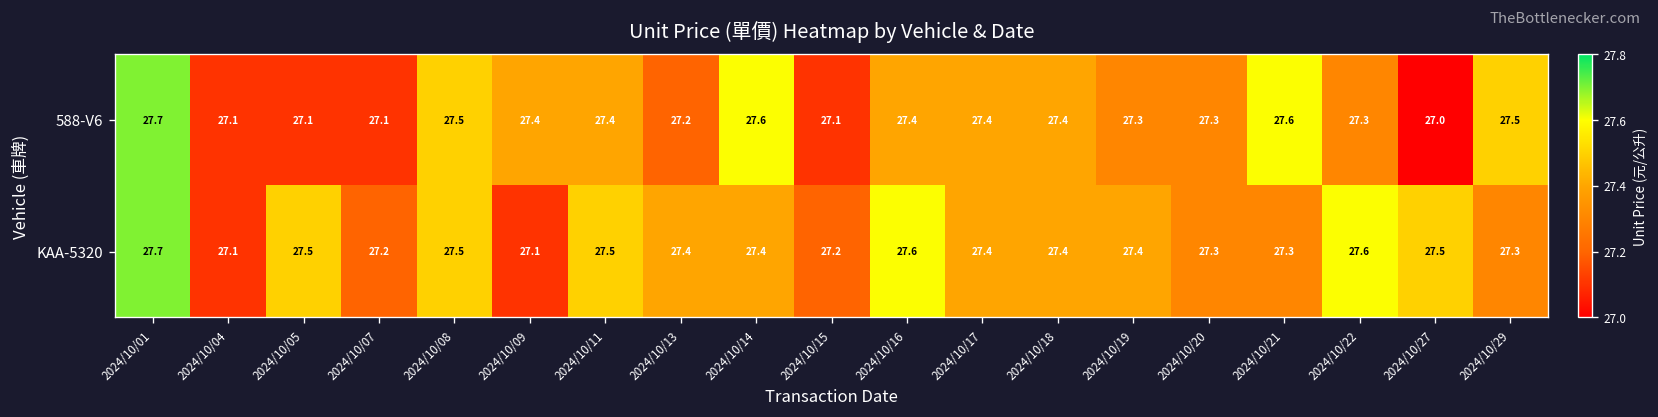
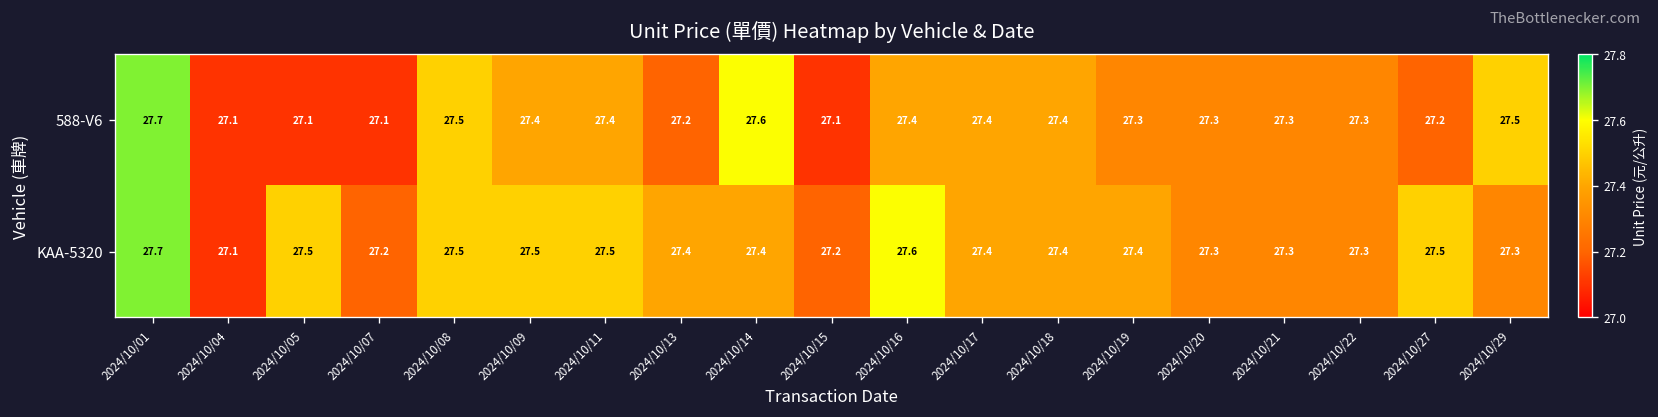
588-V6, 2024/10/21: 27.6 -> 27.3
588-V6, 2024/10/27: 27.0 -> 27.2
KAA-5320, 2024/10/09: 27.1 -> 27.5
KAA-5320, 2024/10/22: 27.6 -> 27.3
